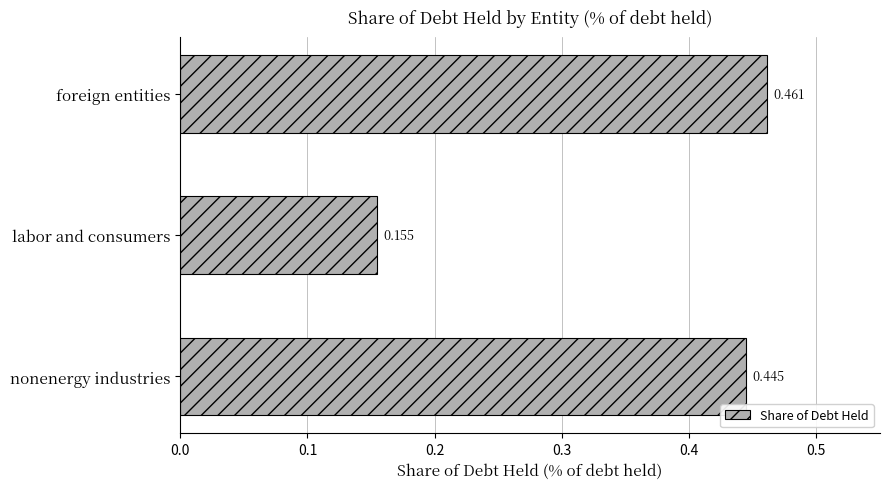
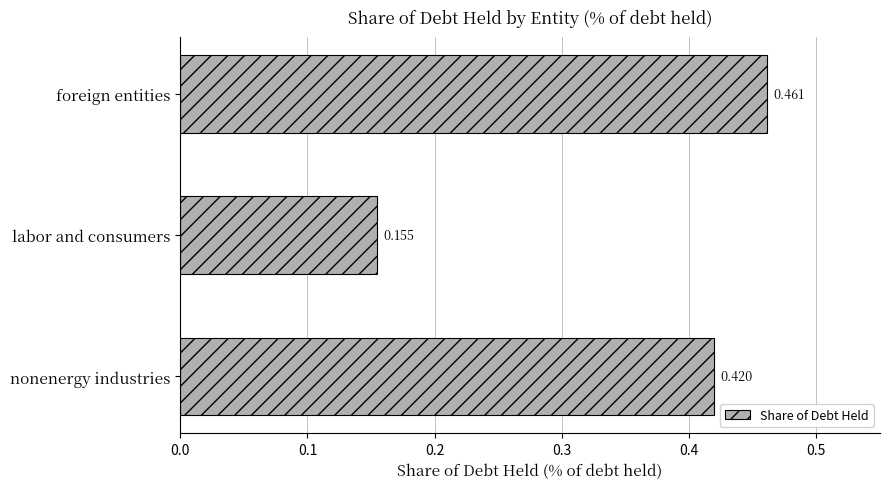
nonenergy industries: 0.445 -> 0.420
